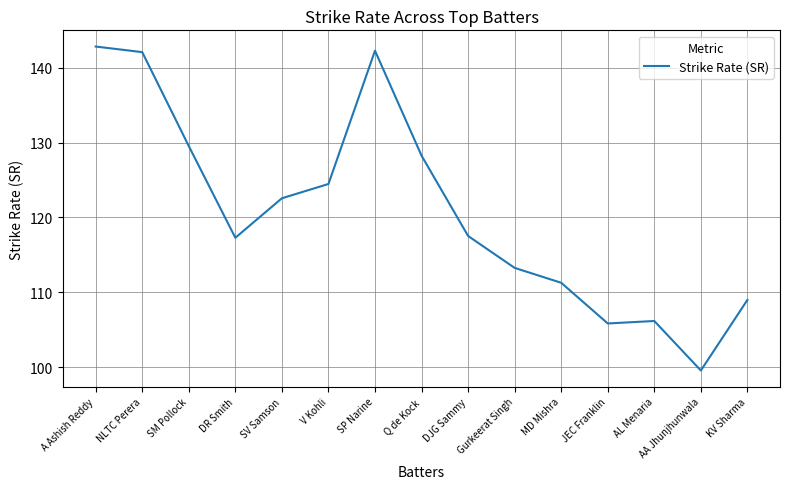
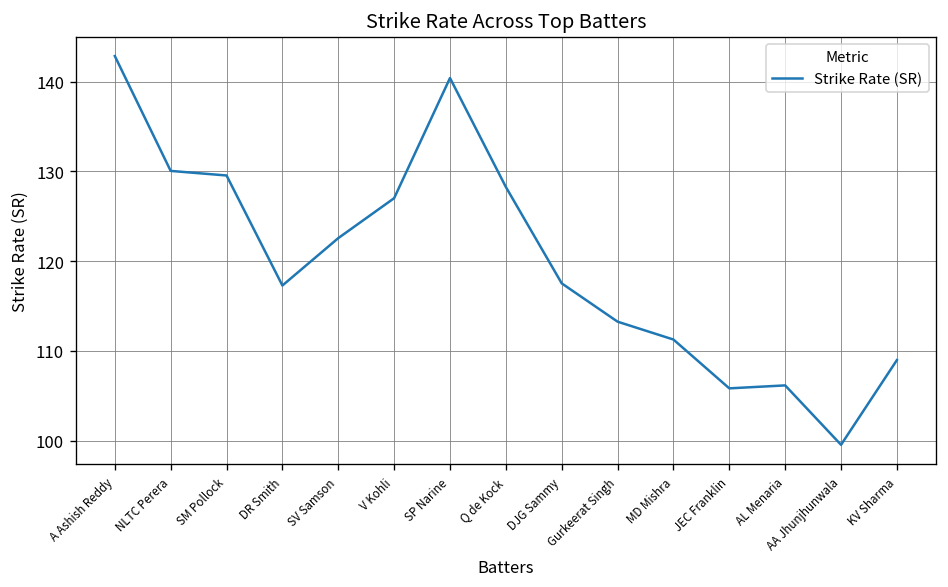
NLTC Perera: 142 -> 130
V Kohli: 124 -> 127
SP Narine: 142 -> 140
